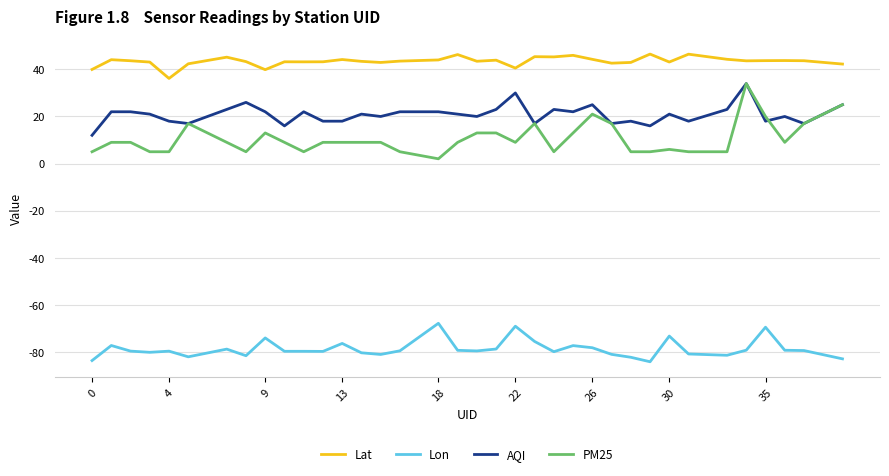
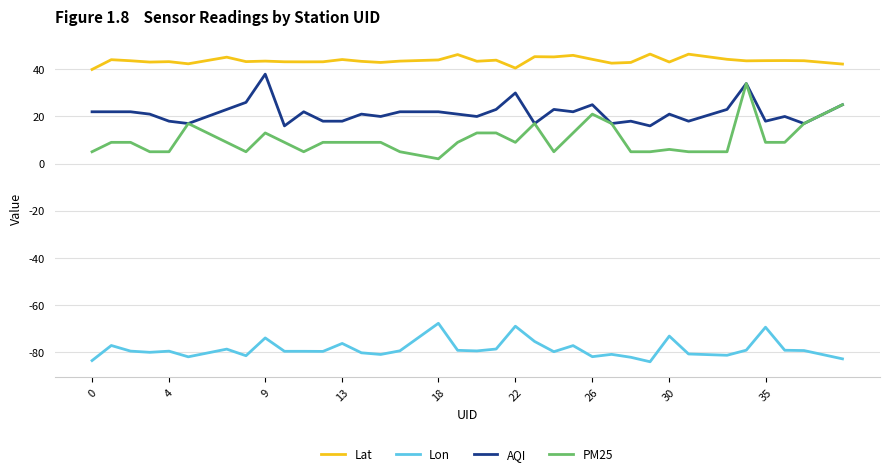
AQI, 0: 12 -> 22
Lat, 4: 36 -> 43
Lat, 9: 40 -> 44
AQI, 9: 22 -> 38
Lon, 26: -78 -> -82
PM25, 35: 20 -> 9
